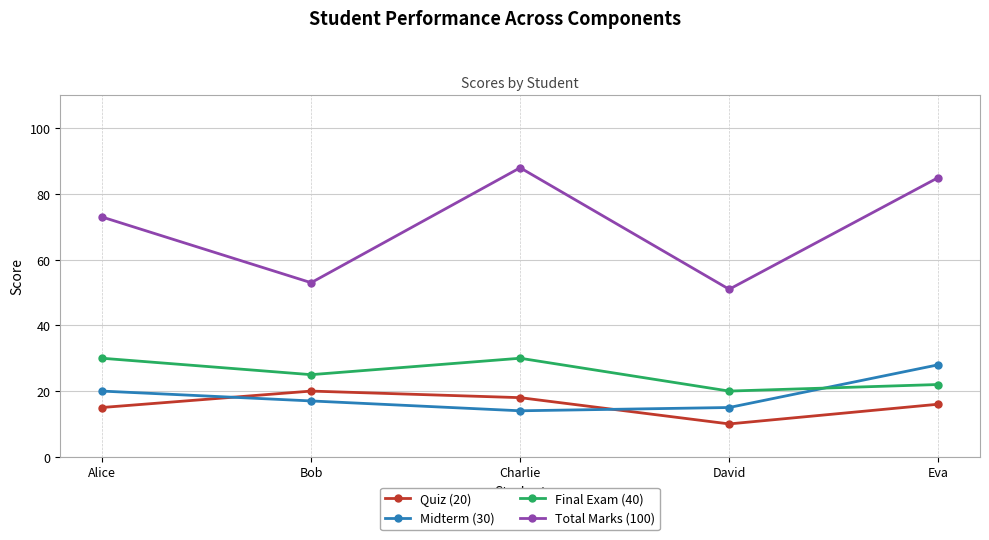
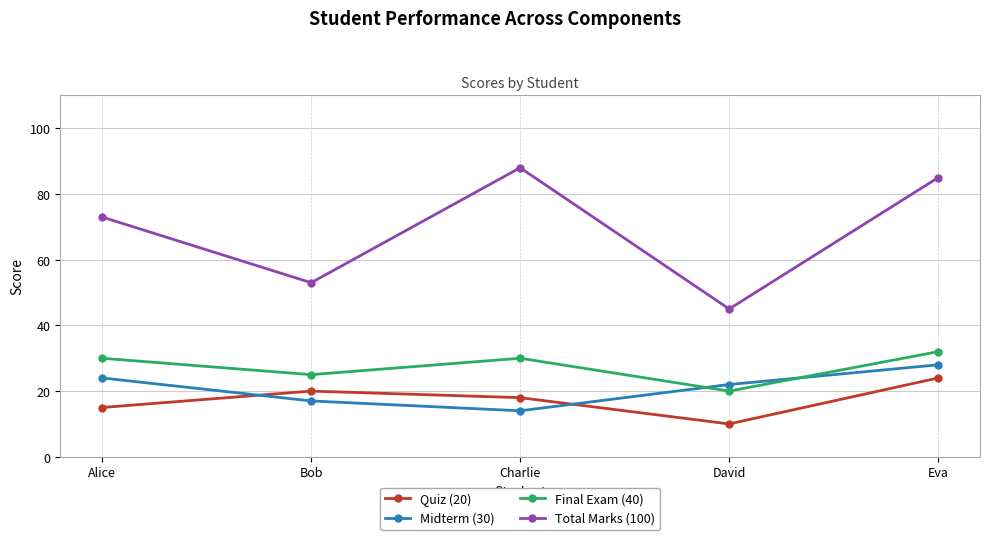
Midterm (30), Alice: 20 -> 24
Midterm (30), David: 15 -> 22
Total Marks (100), David: 51 -> 45
Quiz (20), Eva: 16 -> 24
Final Exam (40), Eva: 22 -> 32
